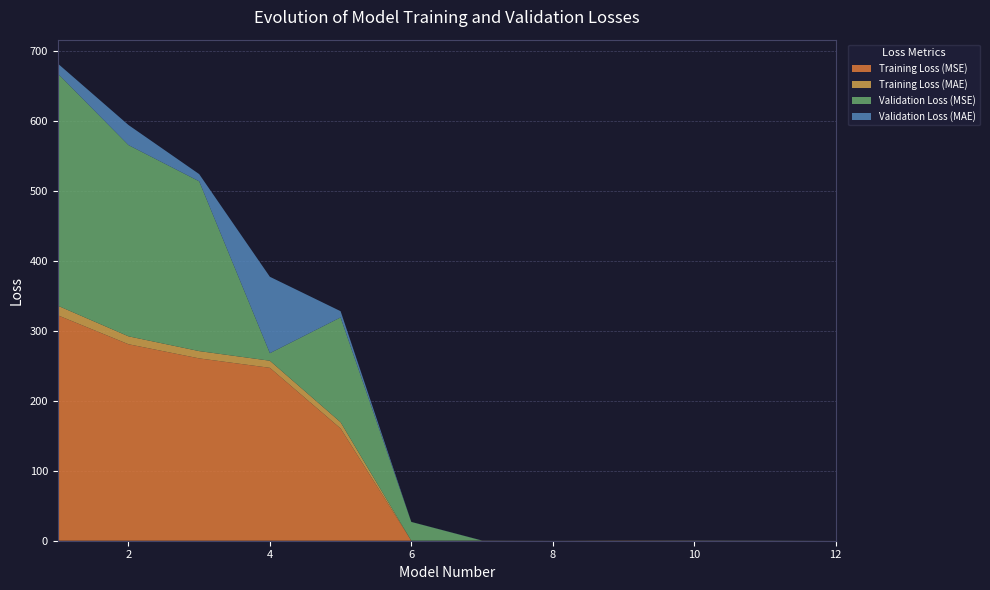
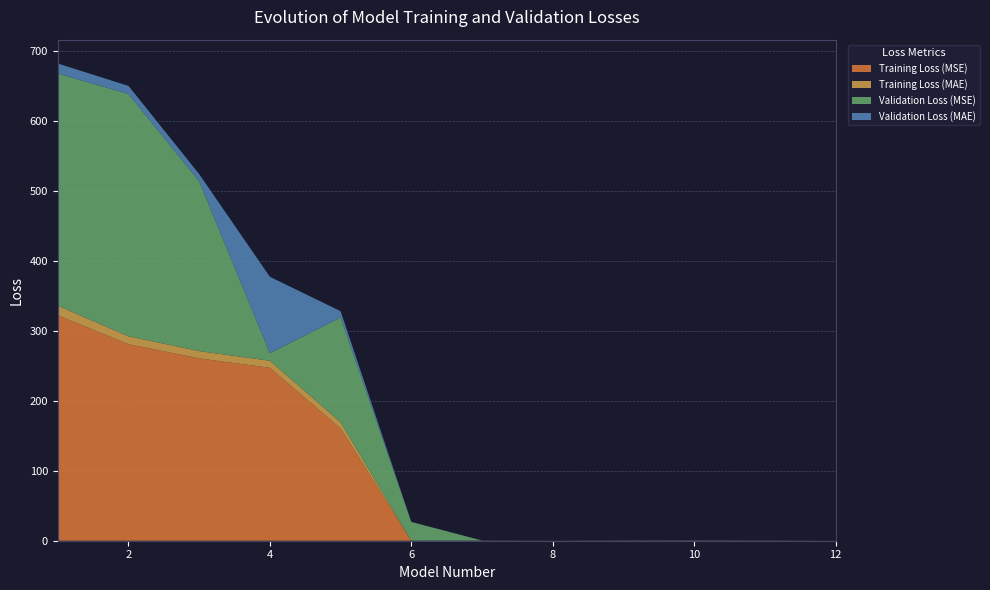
Validation Loss (MSE), 2: 270 -> 350
Validation Loss (MAE), 2: 30 -> 10
